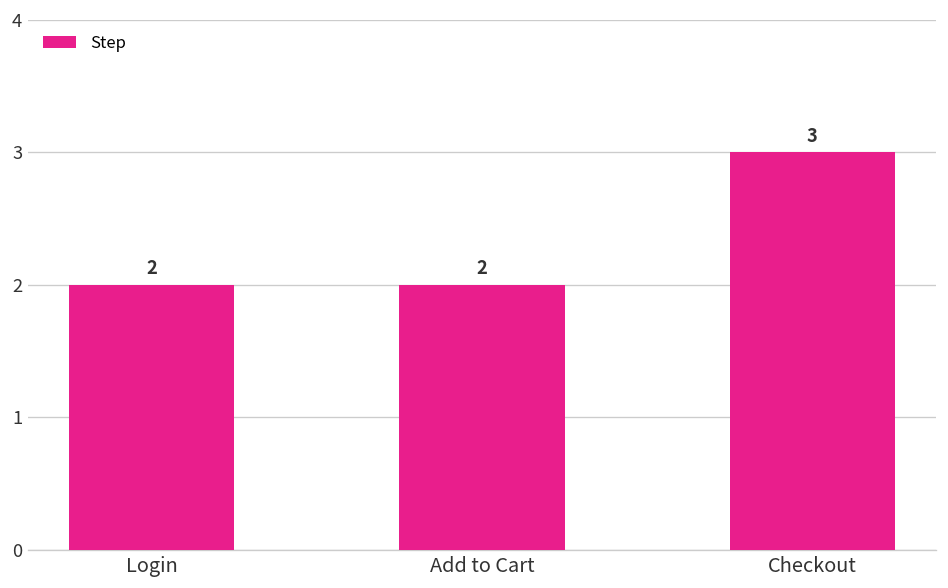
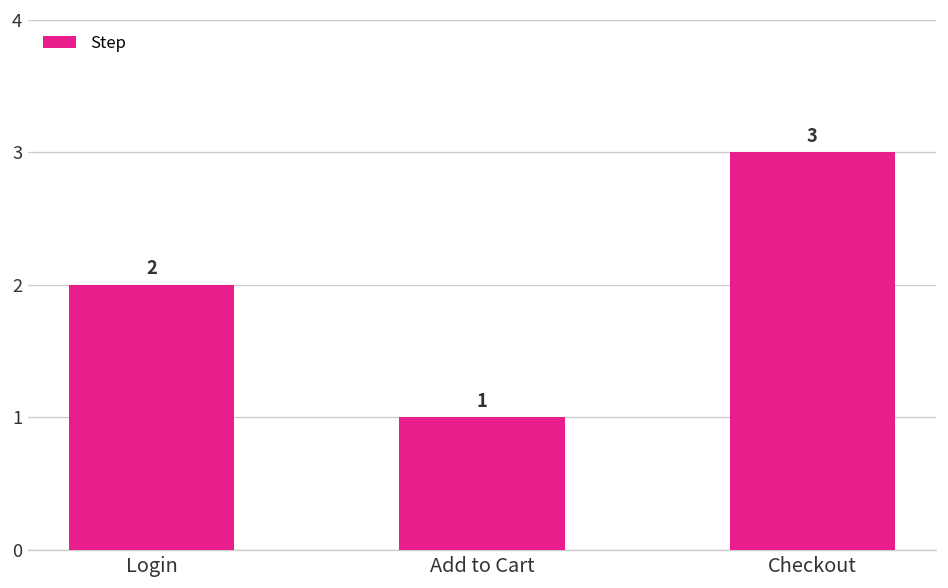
Add to Cart: 2 -> 1
